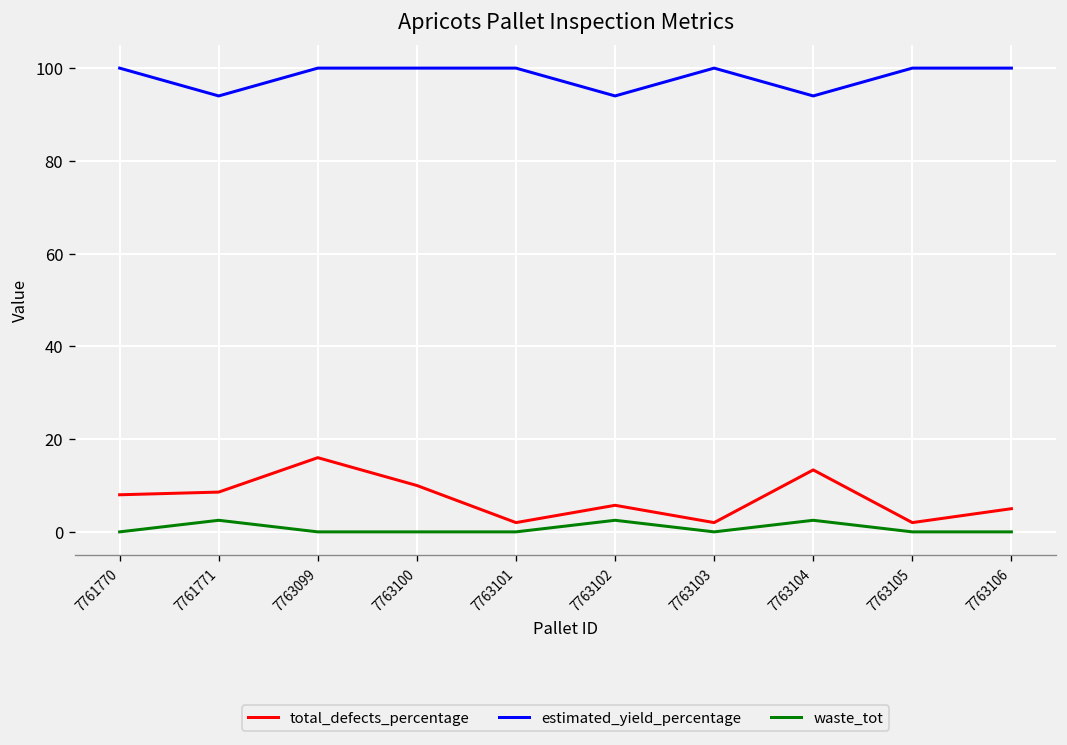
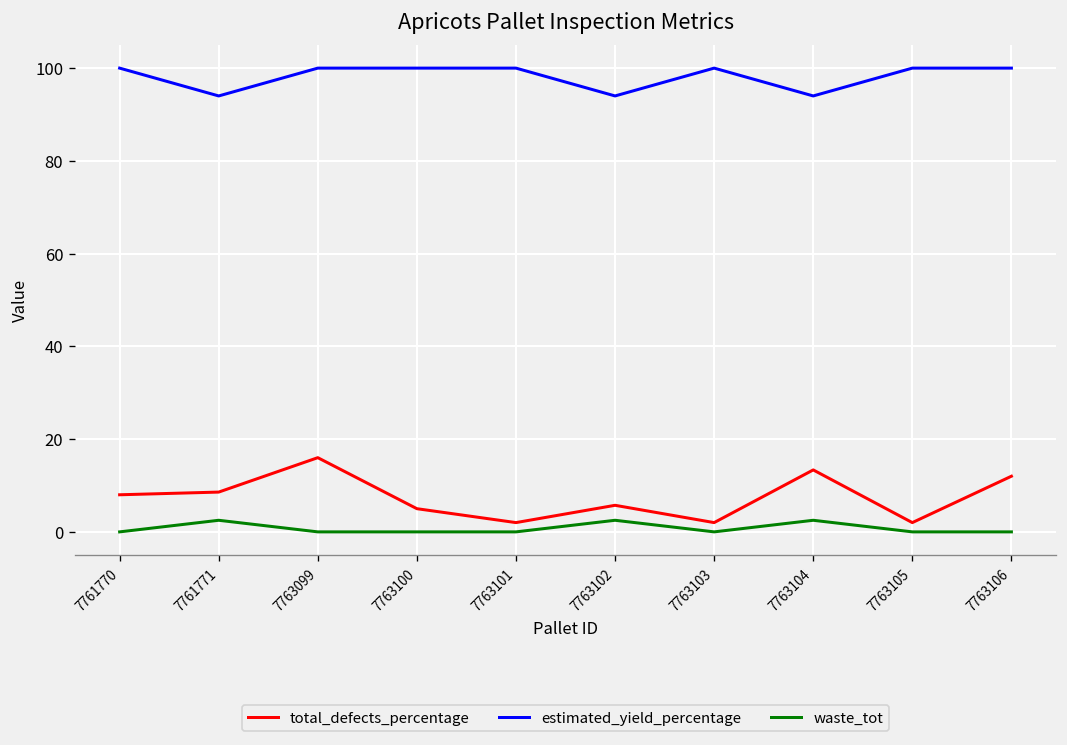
total_defects_percentage, 7763100: 10 -> 5
total_defects_percentage, 7763106: 5 -> 12
